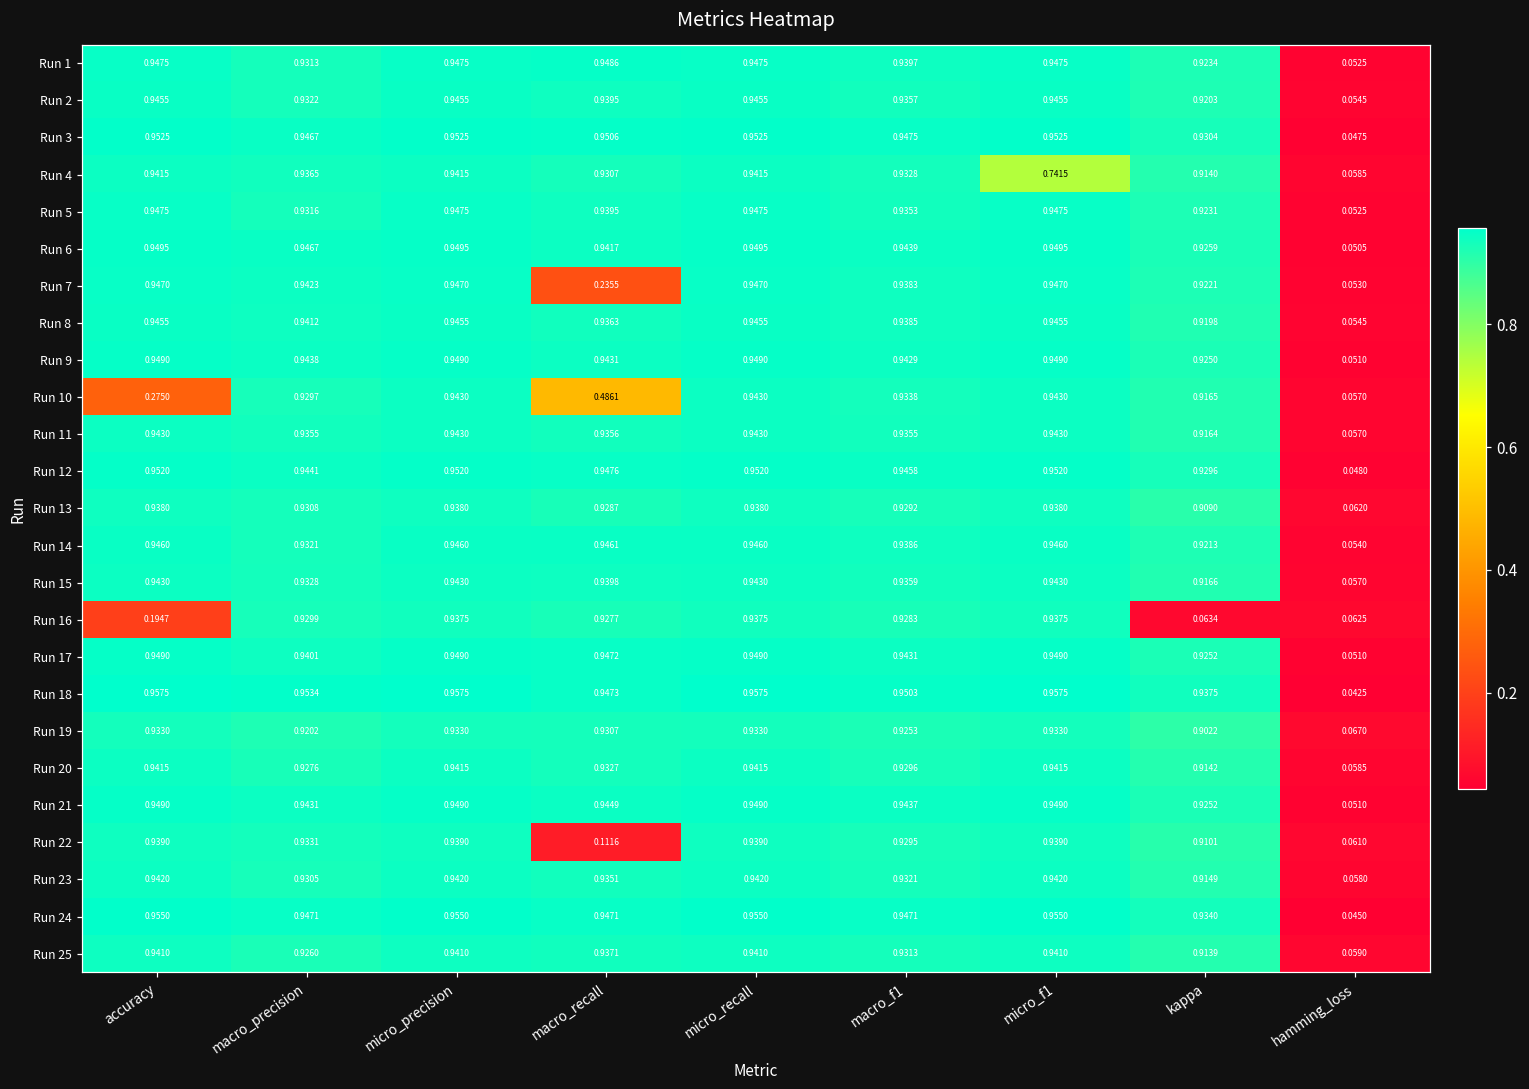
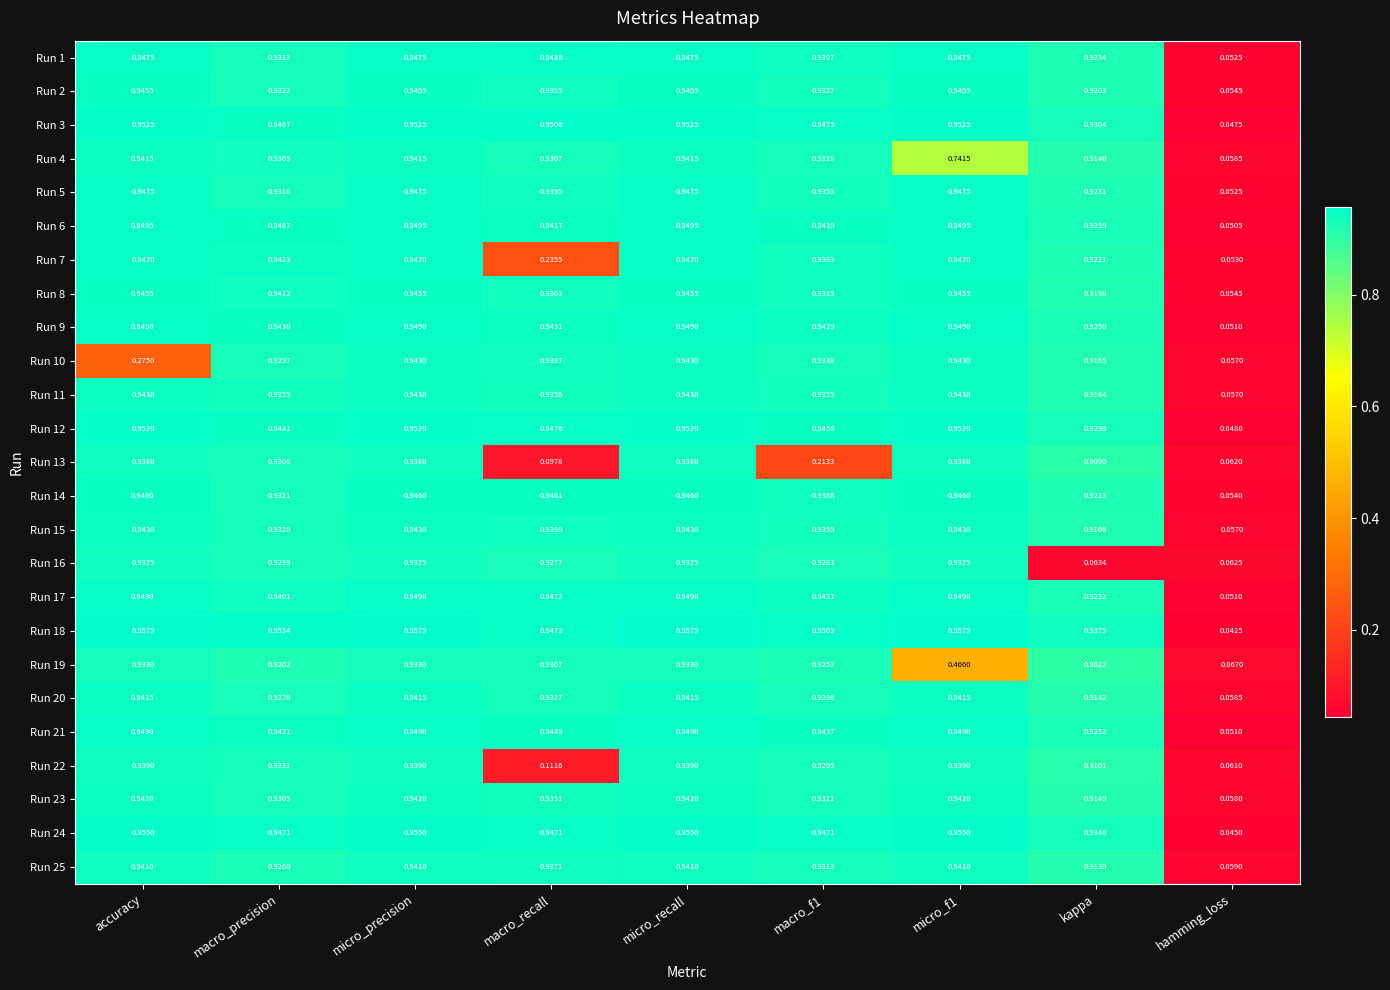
Run 10, macro_recall: 0.4861 -> 0.9387
Run 13, macro_recall: 0.9287 -> 0.0978
Run 13, macro_f1: 0.9292 -> 0.2133
Run 16, accuracy: 0.1947 -> 0.9375
Run 19, micro_f1: 0.9330 -> 0.4660
